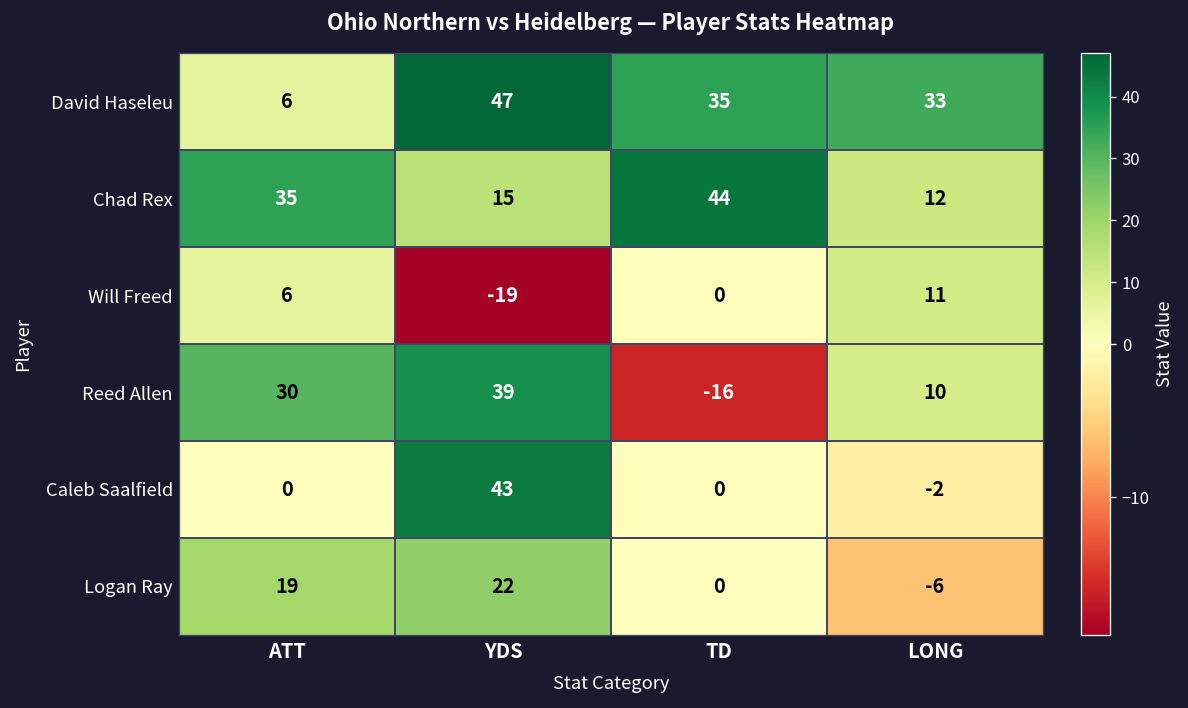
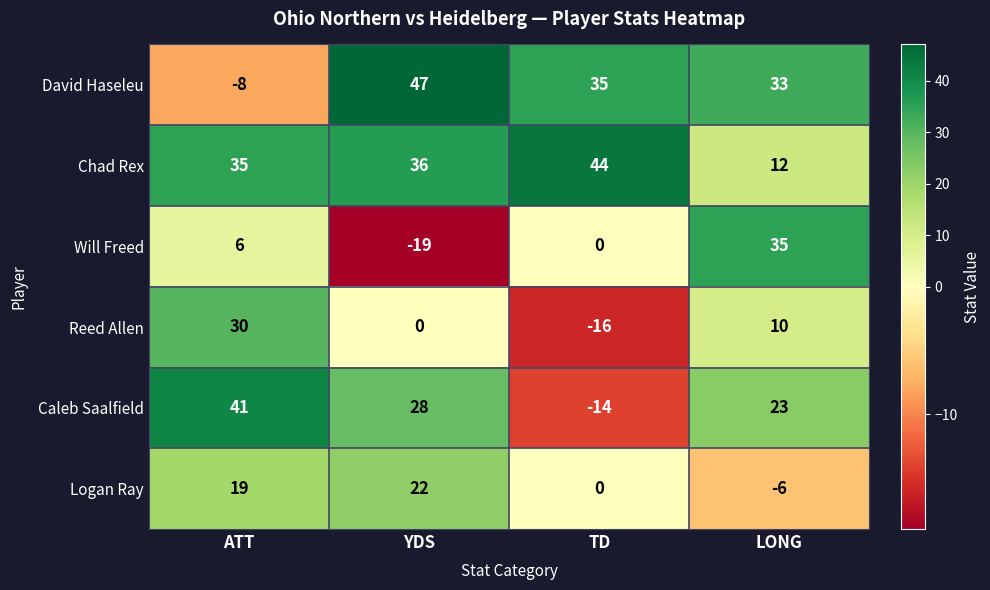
David Haseleu, ATT: 6 -> -8
Chad Rex, YDS: 15 -> 36
Will Freed, LONG: 11 -> 35
Reed Allen, YDS: 39 -> 0
Caleb Saalfield, ATT: 0 -> 41
Caleb Saalfield, YDS: 43 -> 28
Caleb Saalfield, TD: 0 -> -14
Caleb Saalfield, LONG: -2 -> 23
